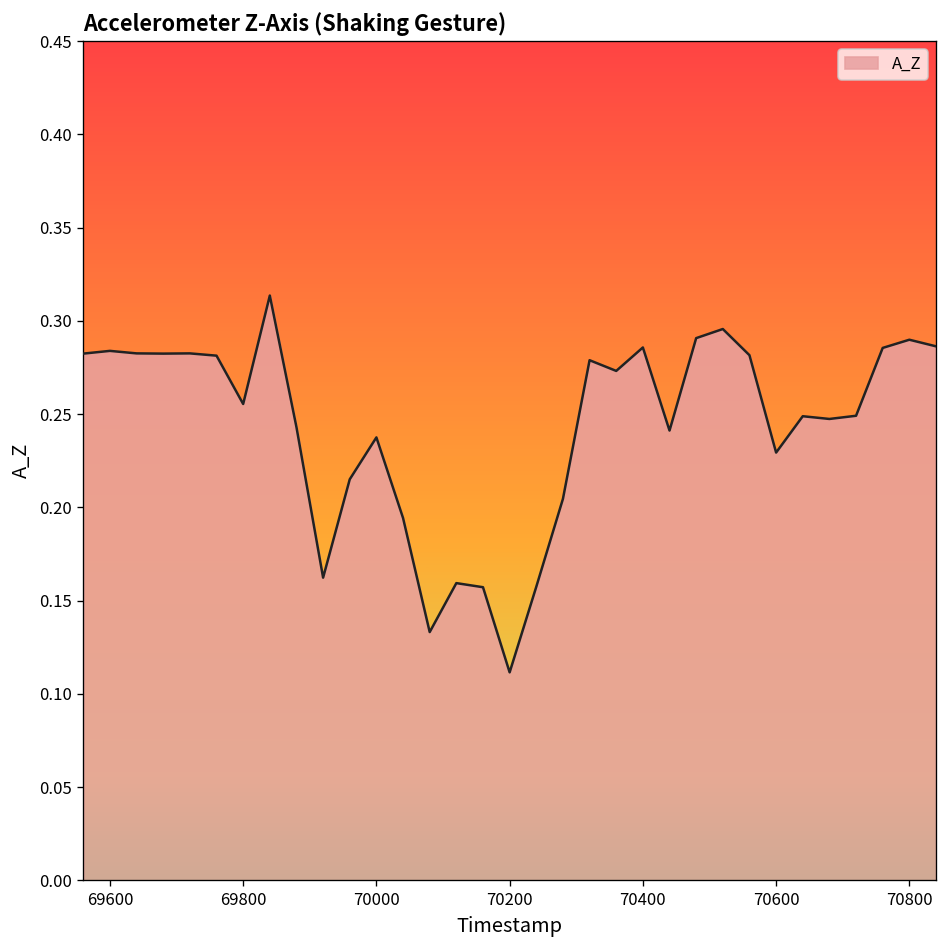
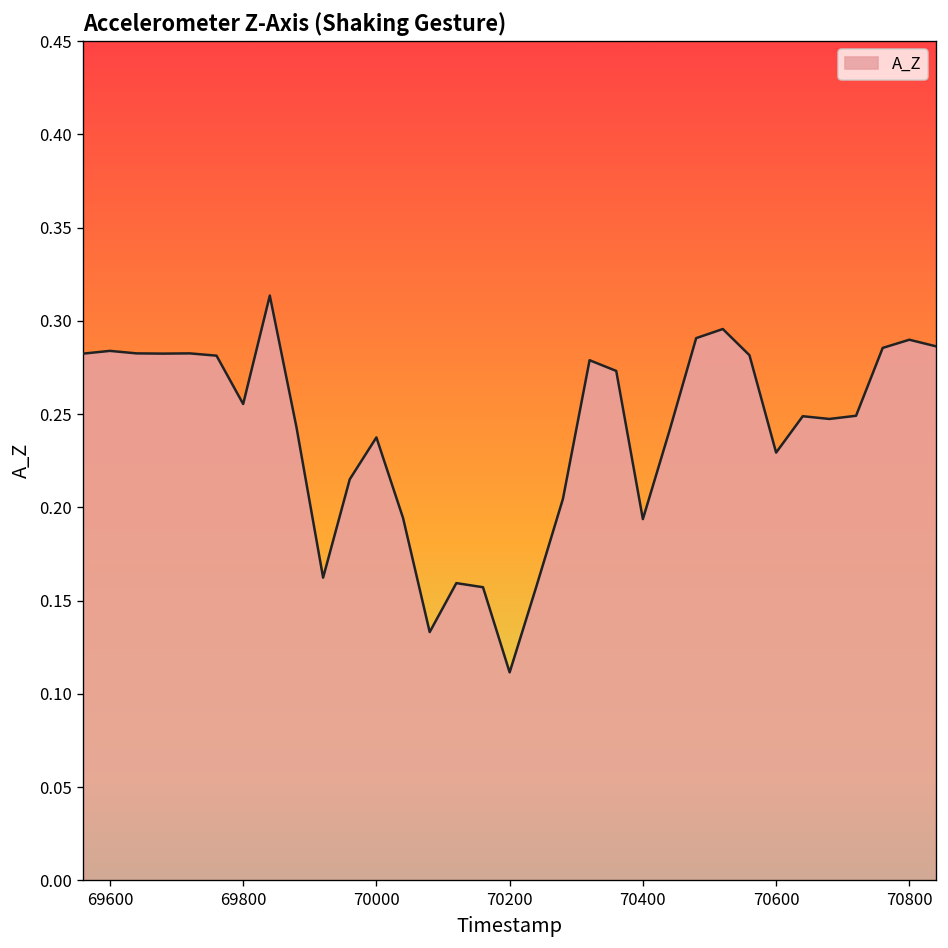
70400: 0.286 -> 0.194
